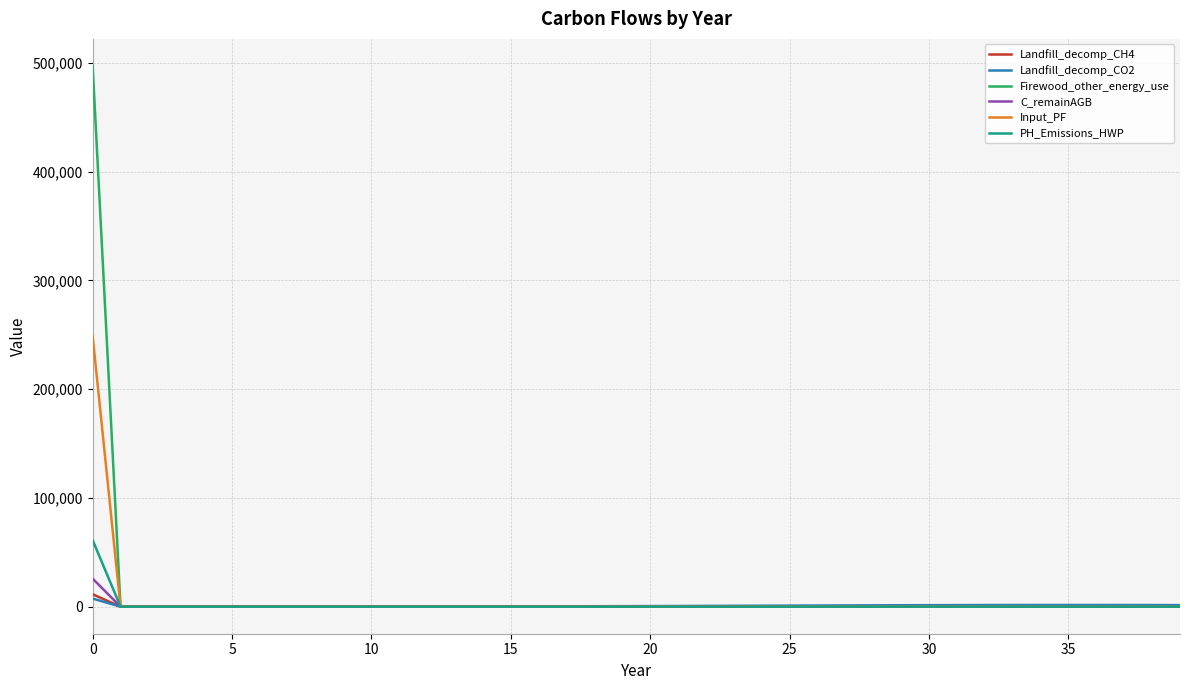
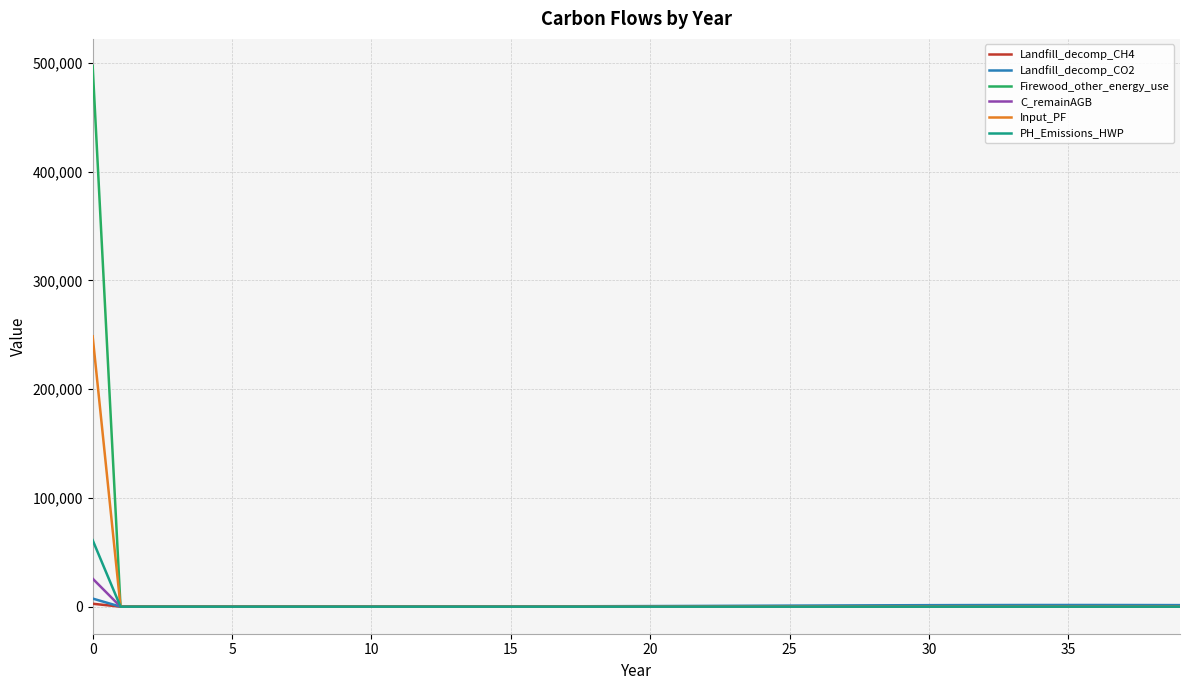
Landfill_decomp_CH4, 0: 11,000 -> 3,000
